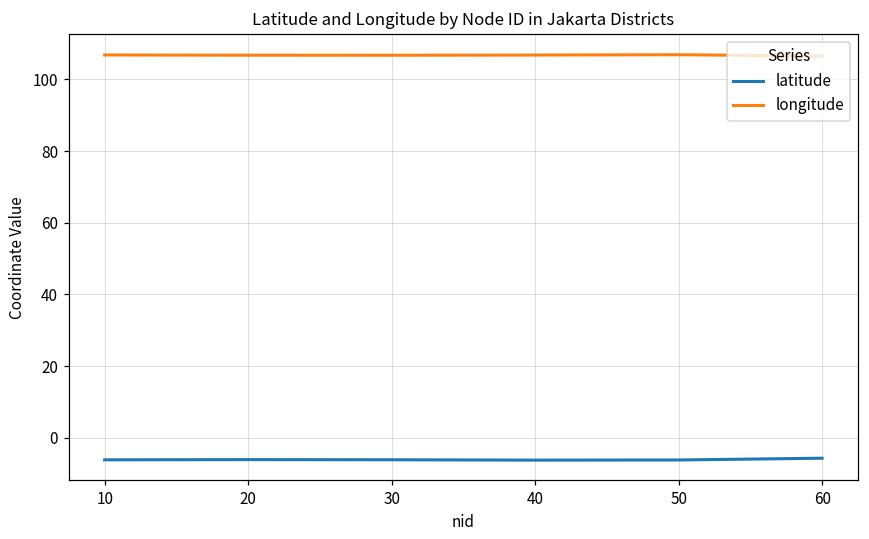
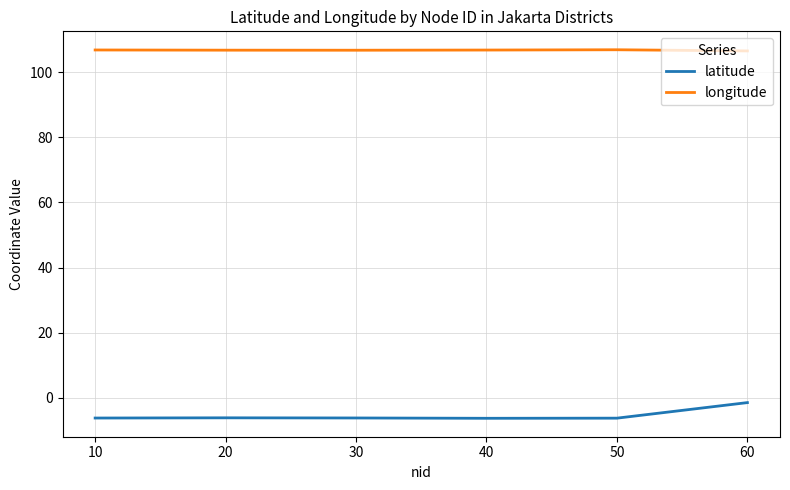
latitude, 60: -6 -> -1
